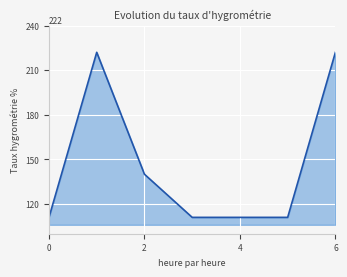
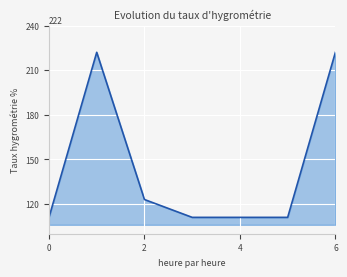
2: 140 -> 123
